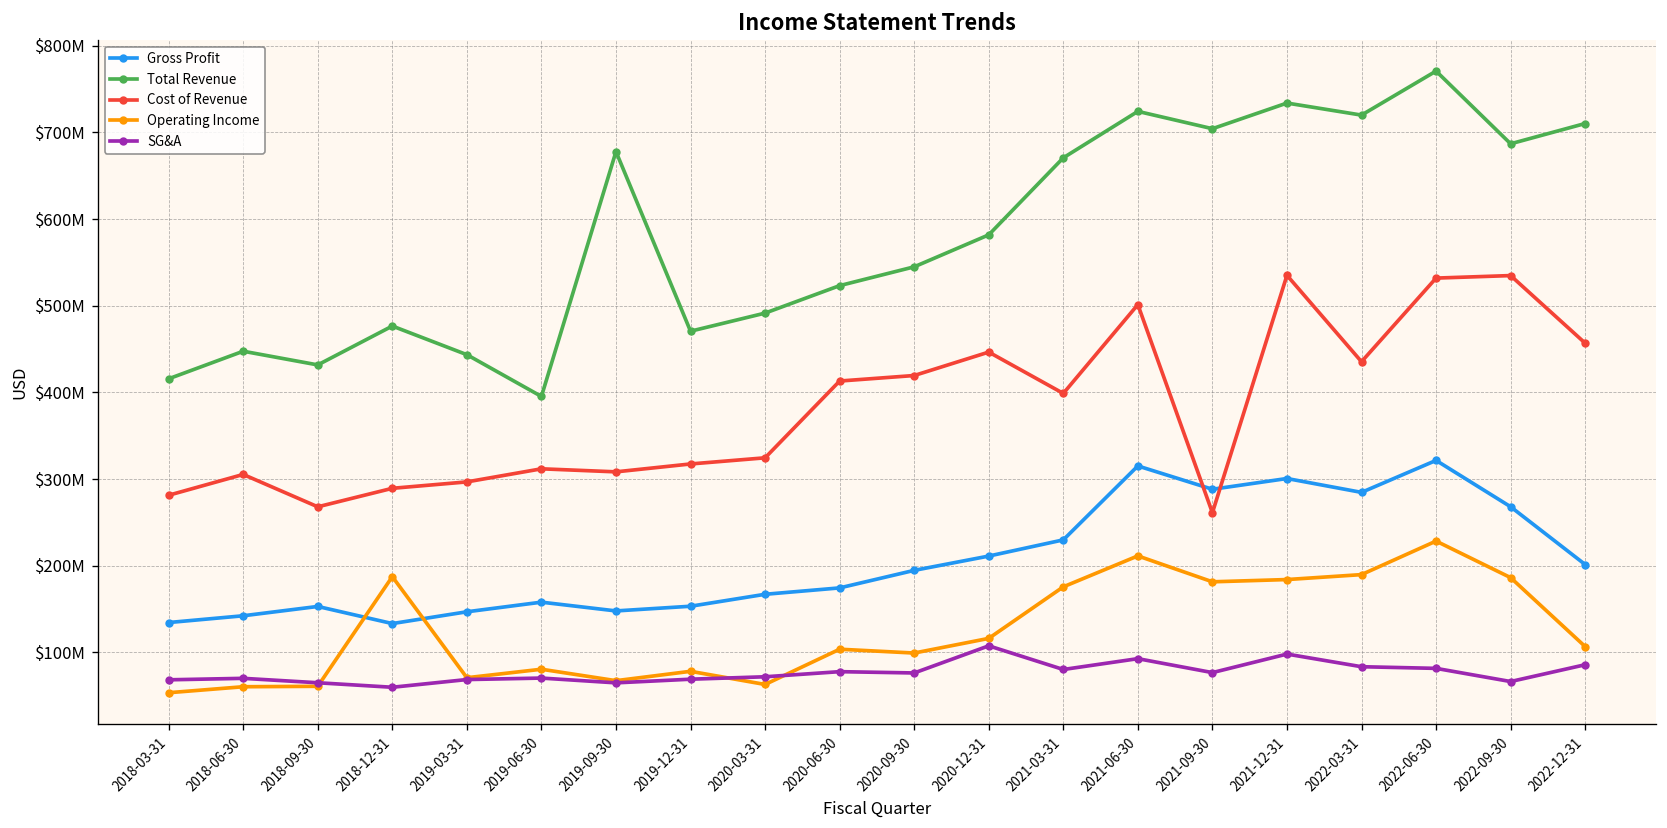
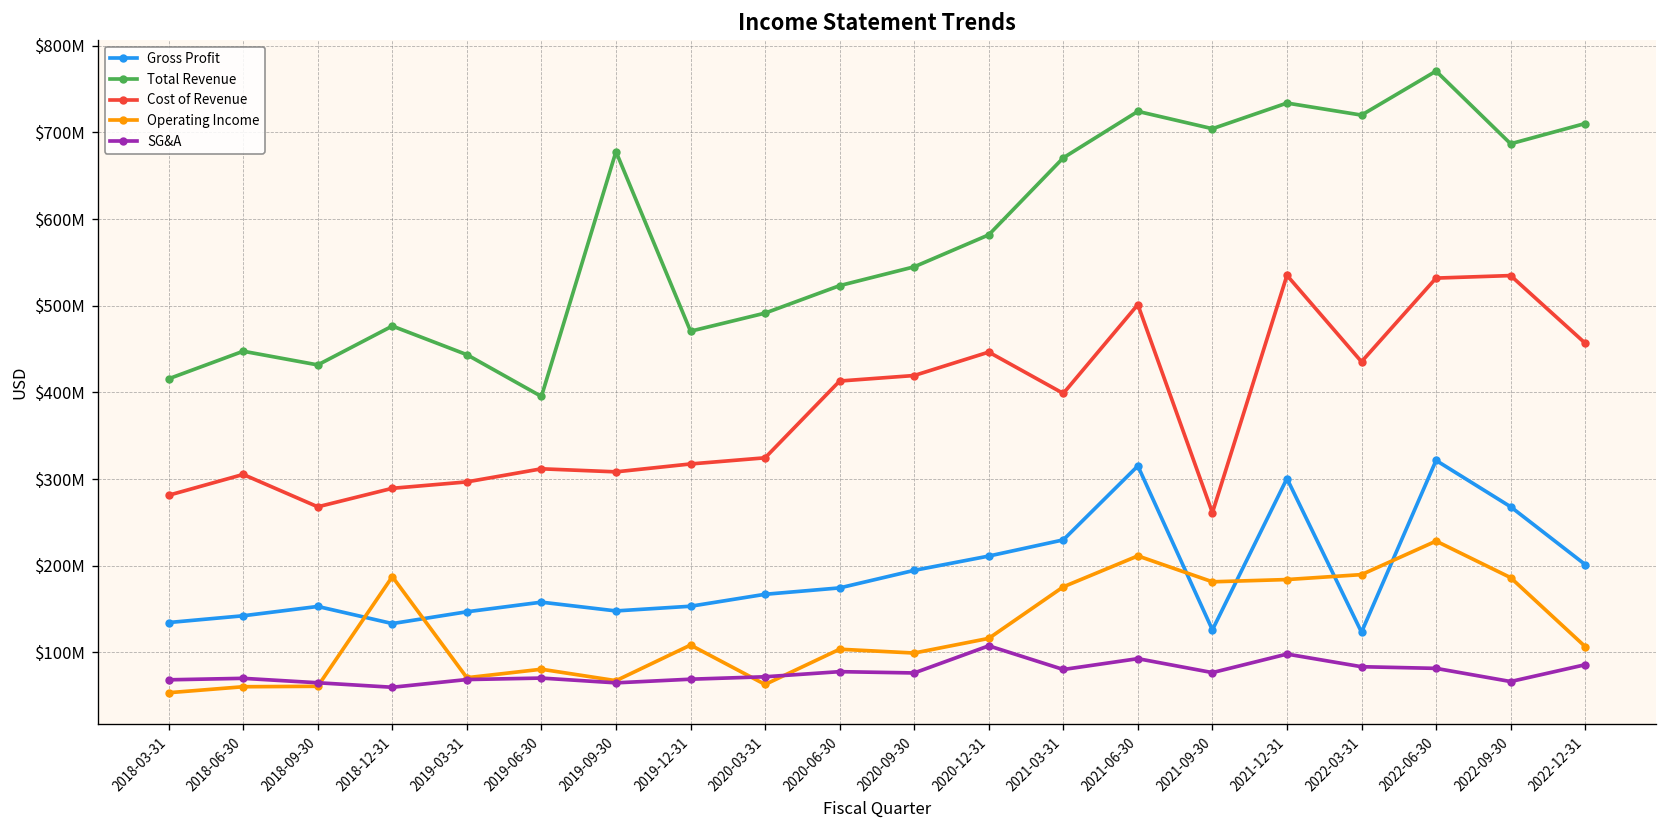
Operating Income, 2019-12-31: $80000000 -> $110000000
Gross Profit, 2021-09-30: $290000000 -> $130000000
Gross Profit, 2022-03-31: $280000000 -> $120000000
